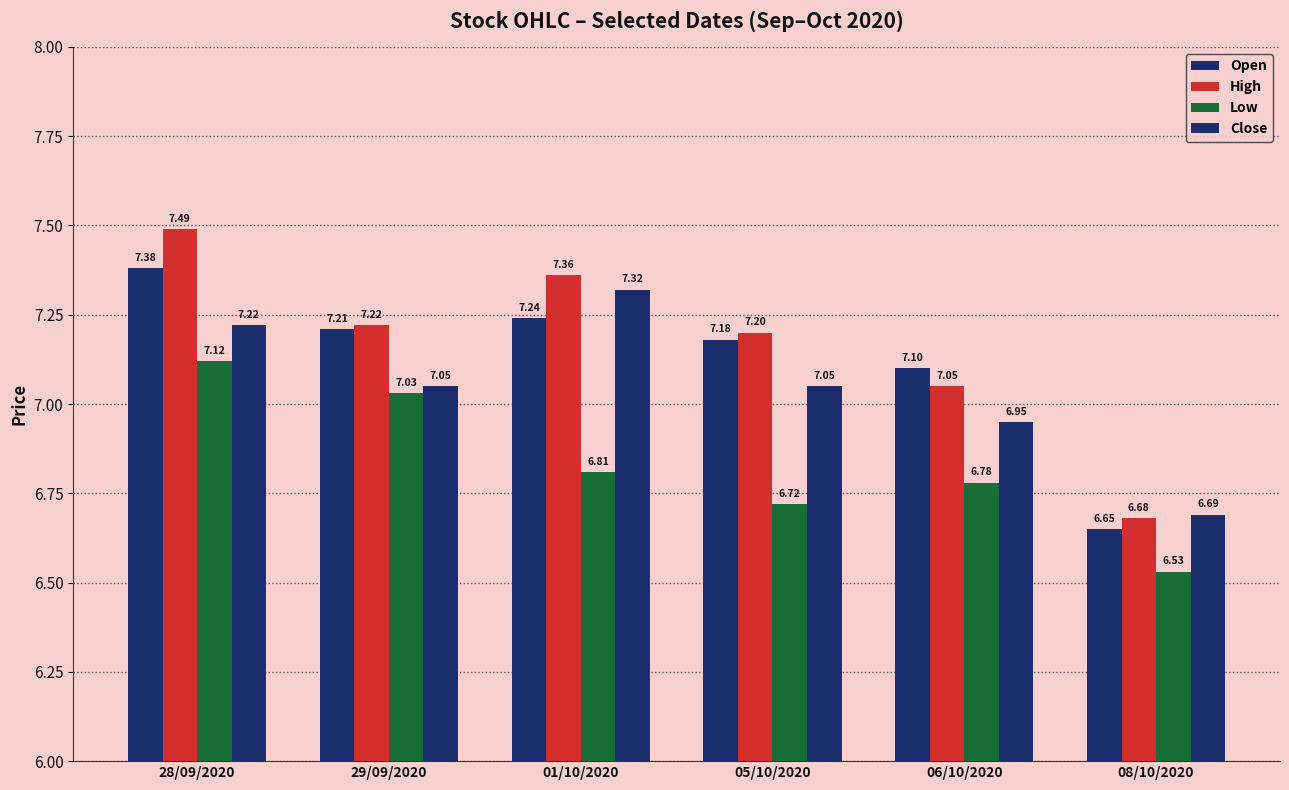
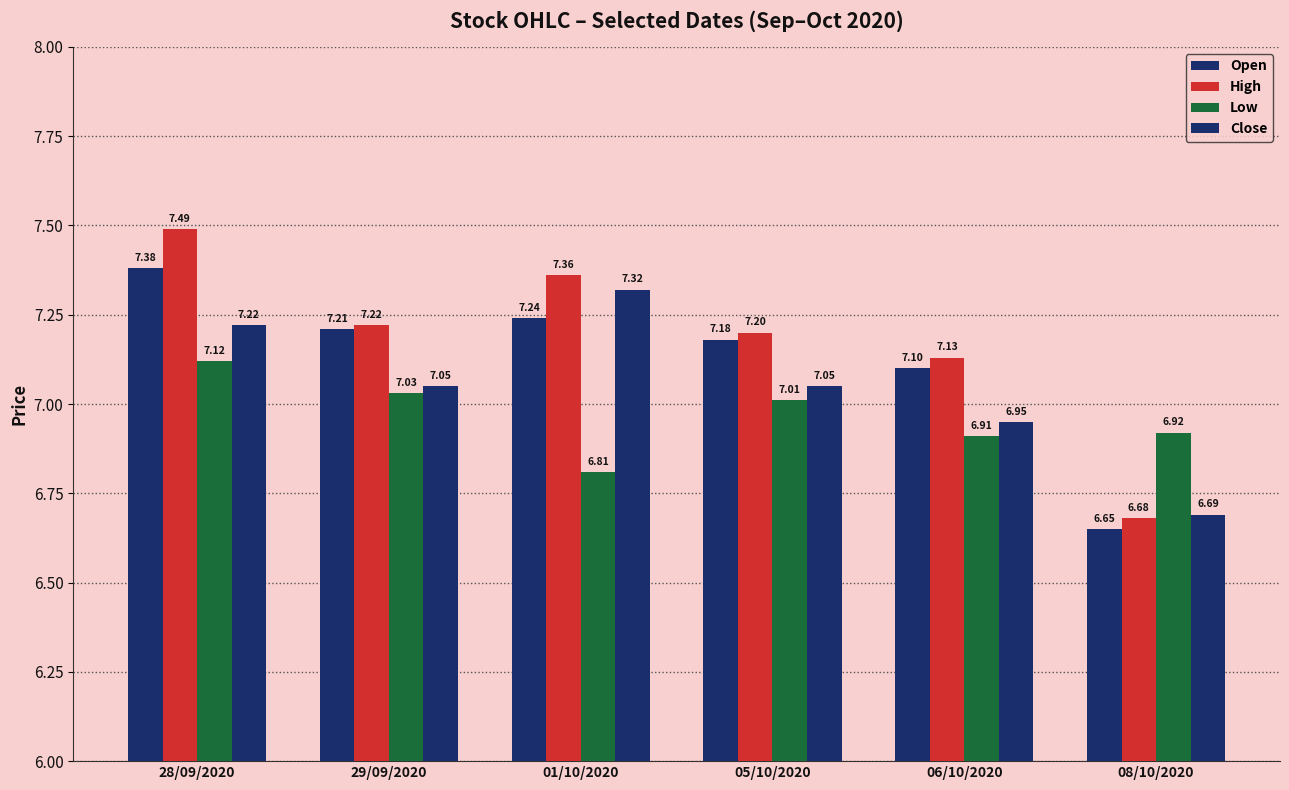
Low, 05/10/2020: 6.72 -> 7.01
High, 06/10/2020: 7.05 -> 7.13
Low, 06/10/2020: 6.78 -> 6.91
Low, 08/10/2020: 6.53 -> 6.92
